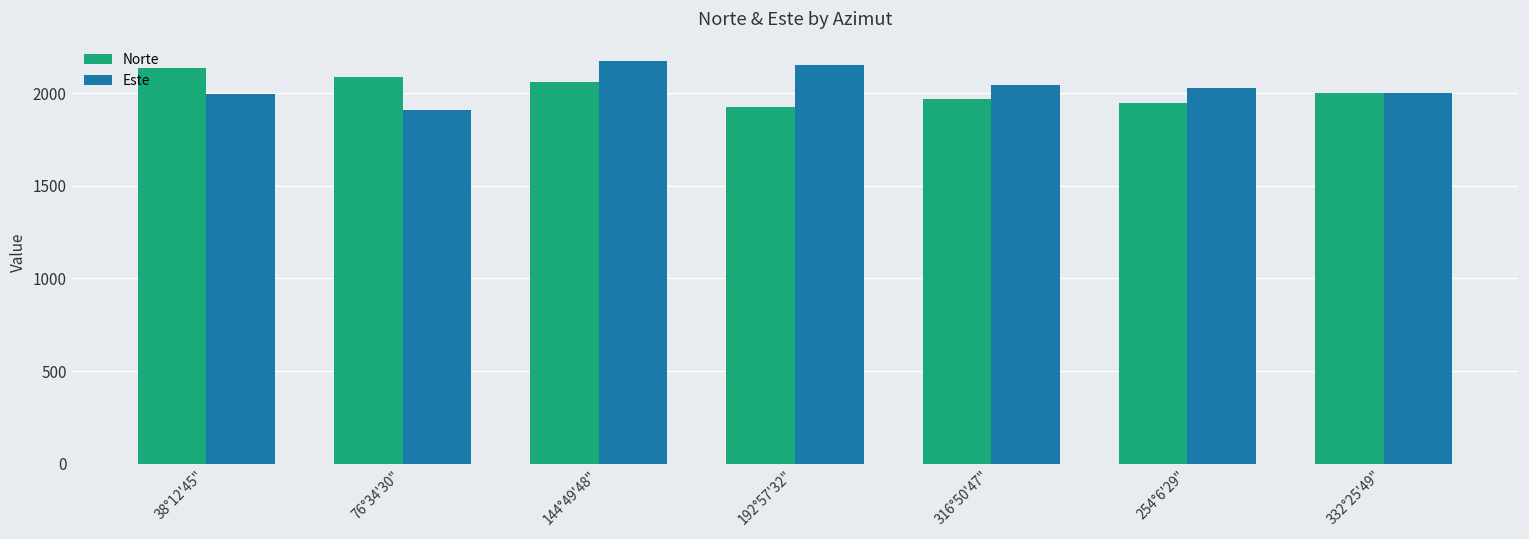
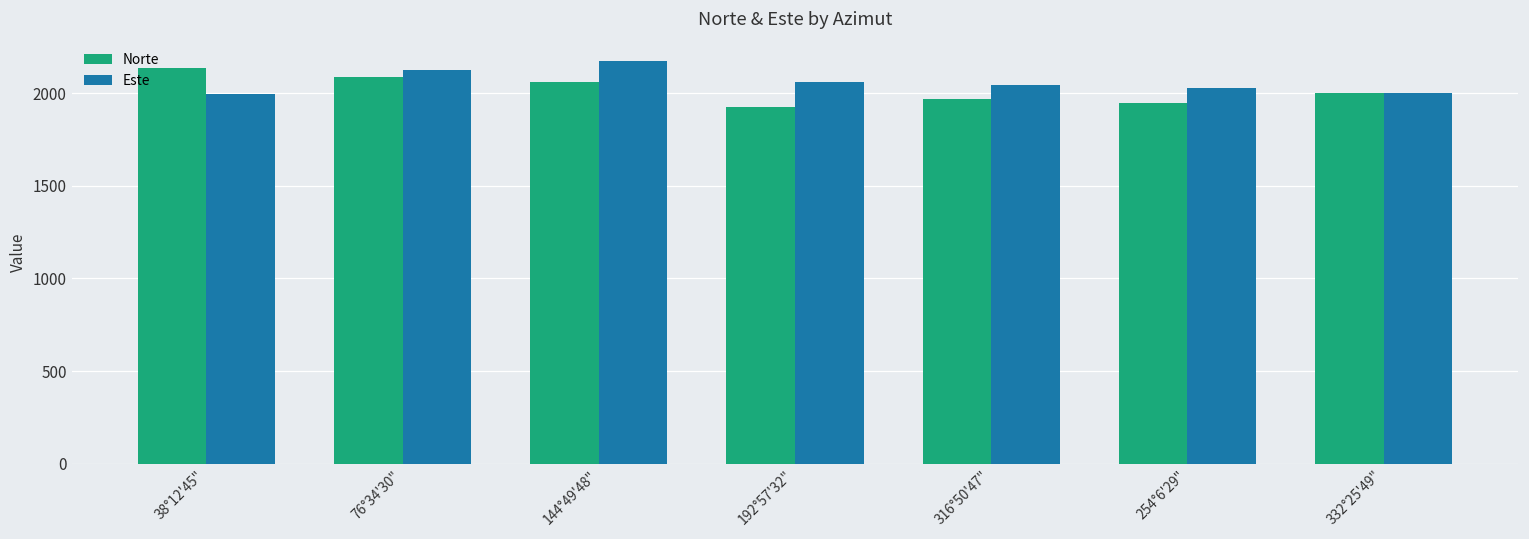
Este, 76°34'30": 1910 -> 2130
Este, 192°57'32": 2150 -> 2060
